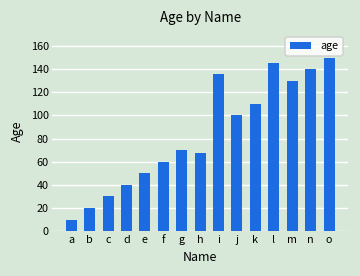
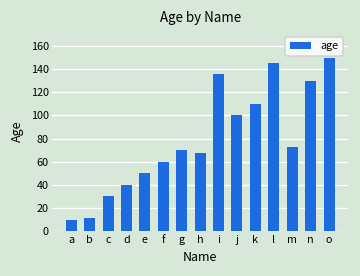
b: 20 -> 10
m: 130 -> 70
n: 140 -> 130
